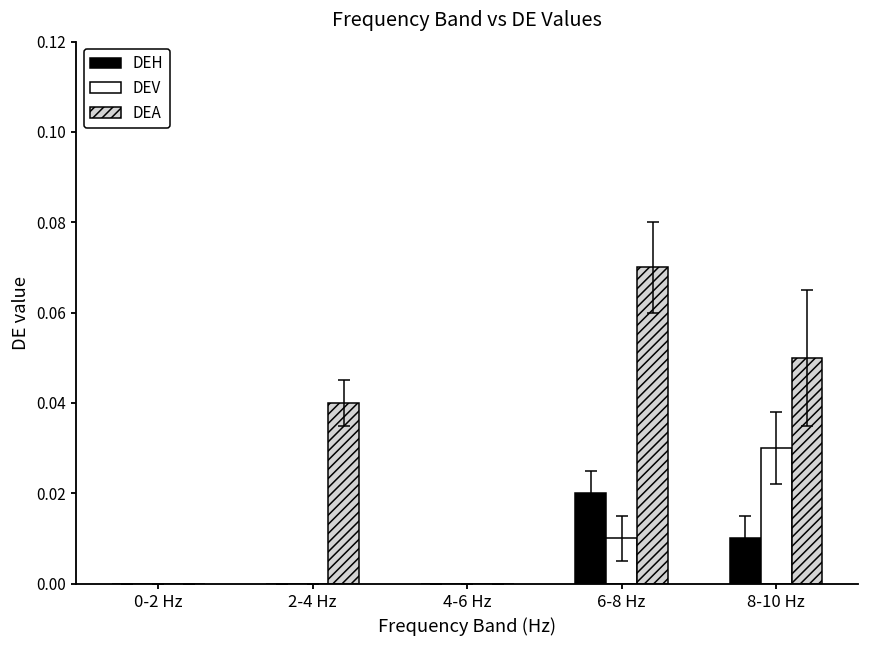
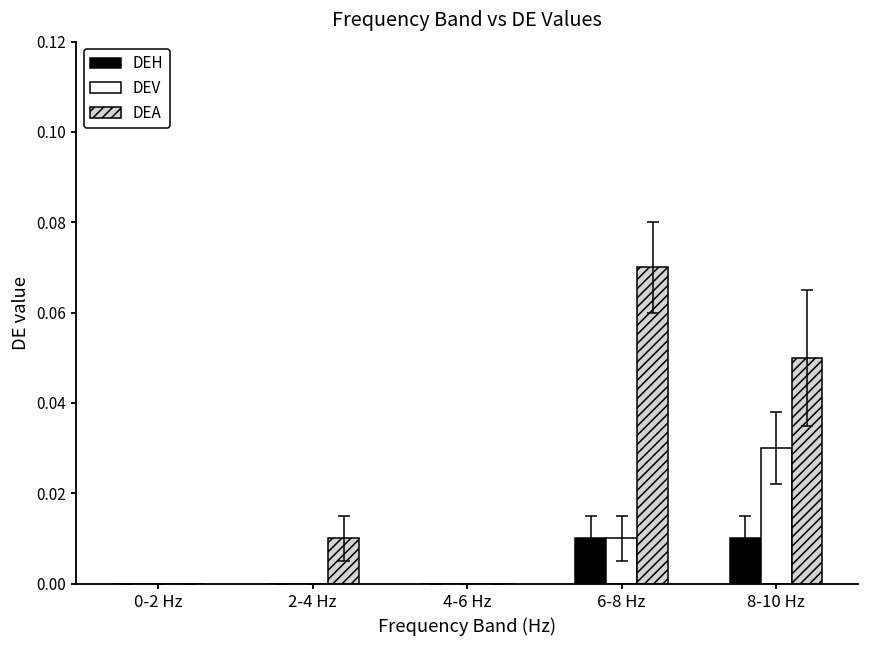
DEA, 2-4 Hz: 0.04 -> 0.01
DEH, 6-8 Hz: 0.02 -> 0.01
